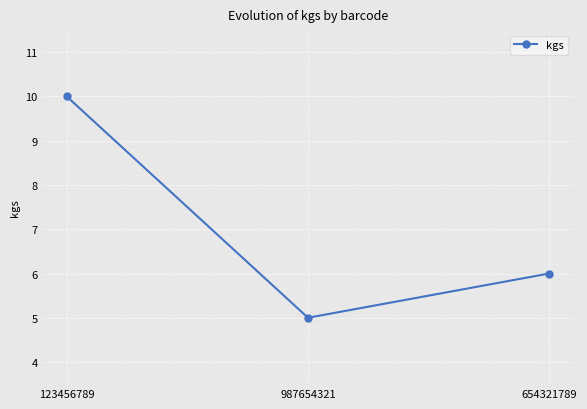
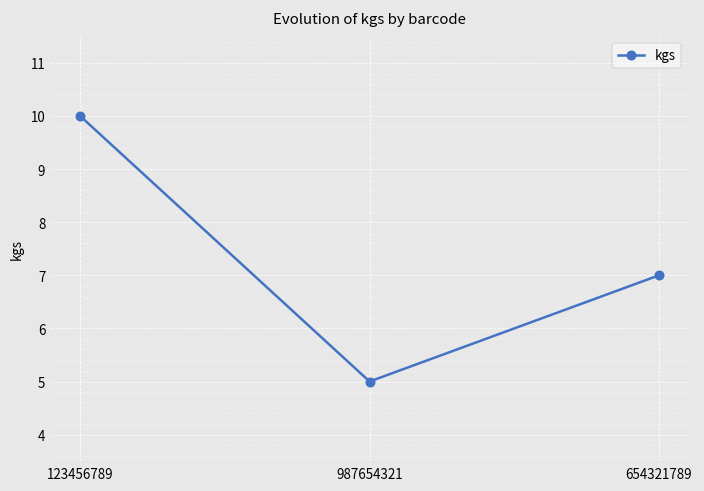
654321789: 6 -> 7
